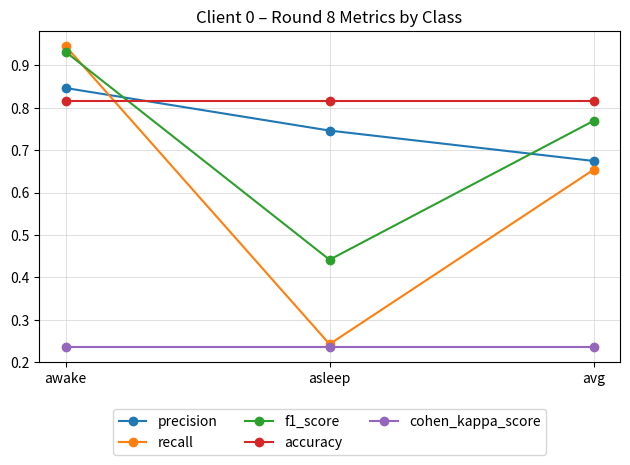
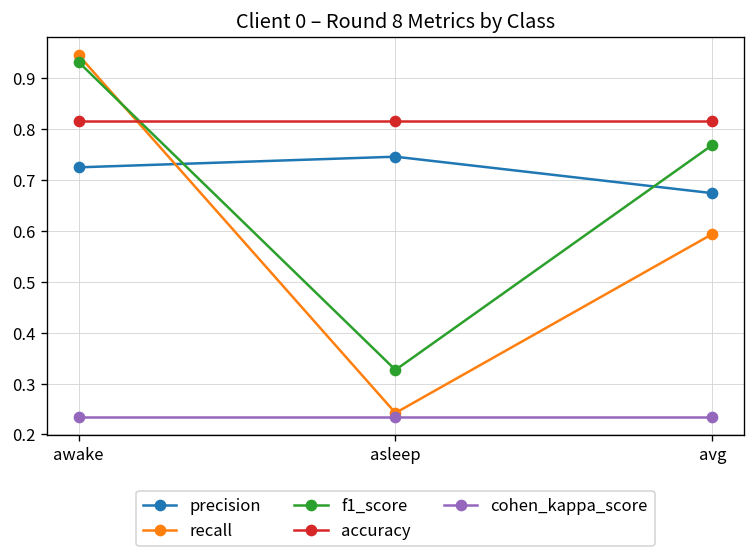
precision, awake: 0.85 -> 0.73
f1_score, asleep: 0.44 -> 0.33
recall, avg: 0.65 -> 0.59
